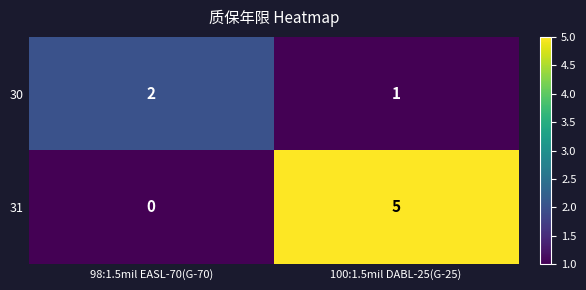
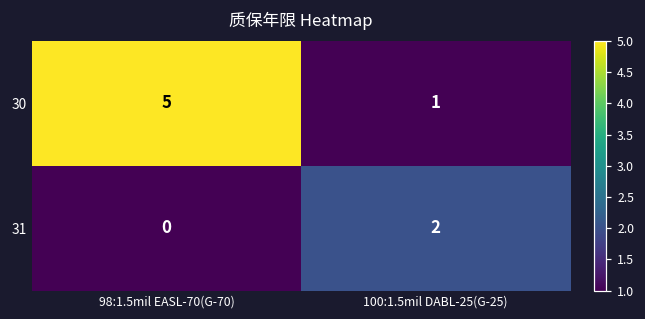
30, 98:1.5mil EASL-70(G-70): 2 -> 5
31, 100:1.5mil DABL-25(G-25): 5 -> 2
